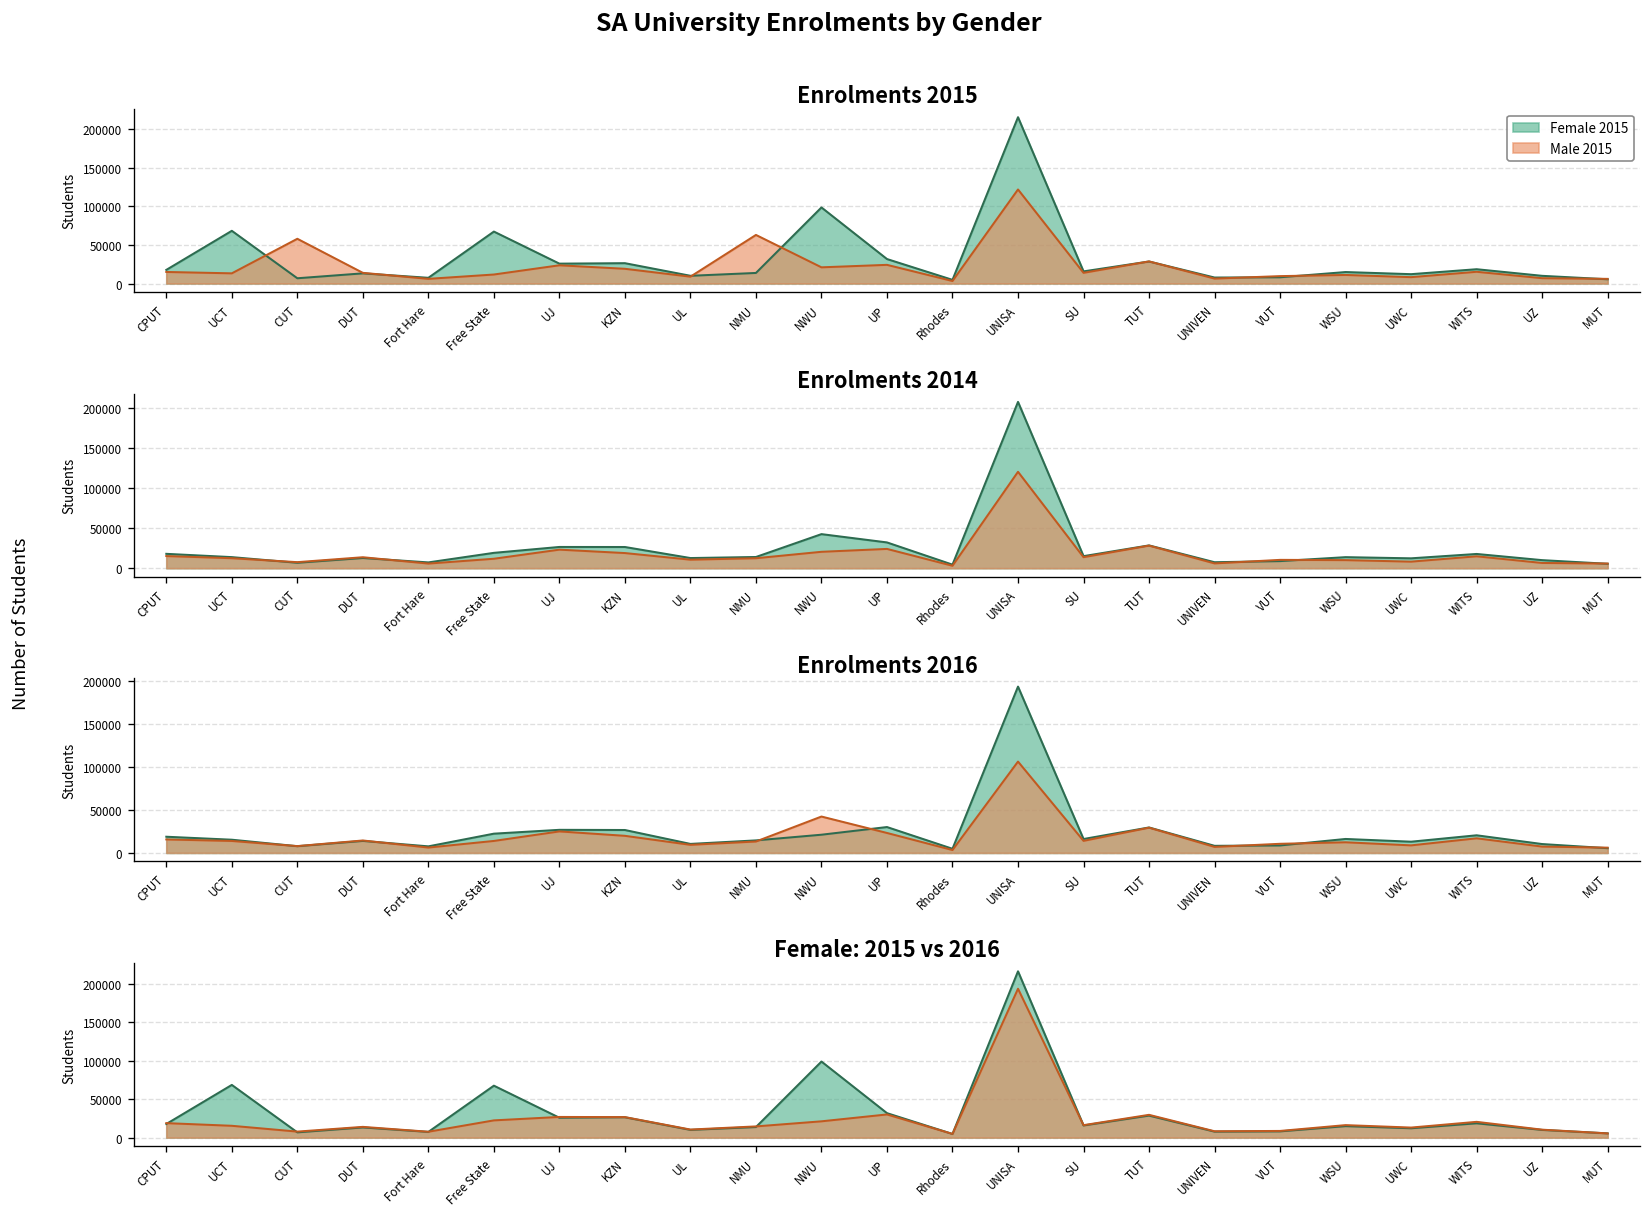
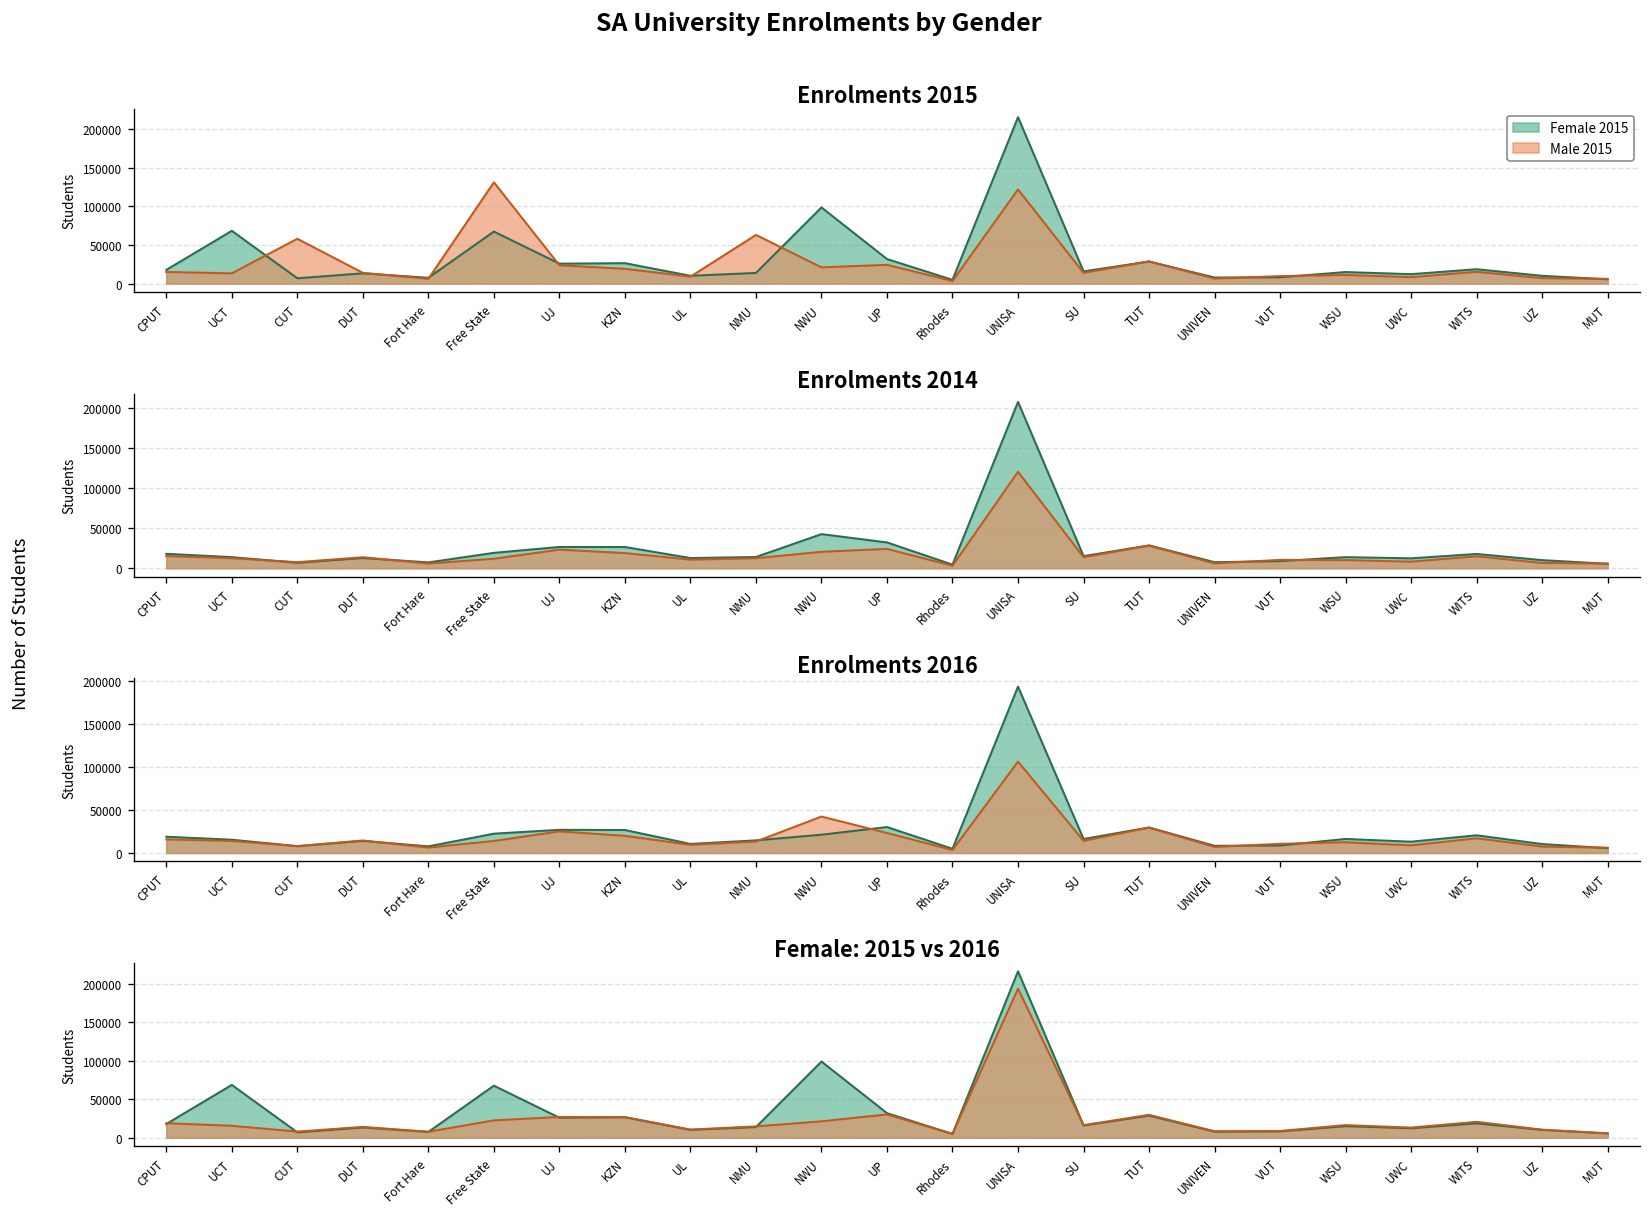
Enrolments 2015, Male 2015, Free State: 10000 -> 130000
